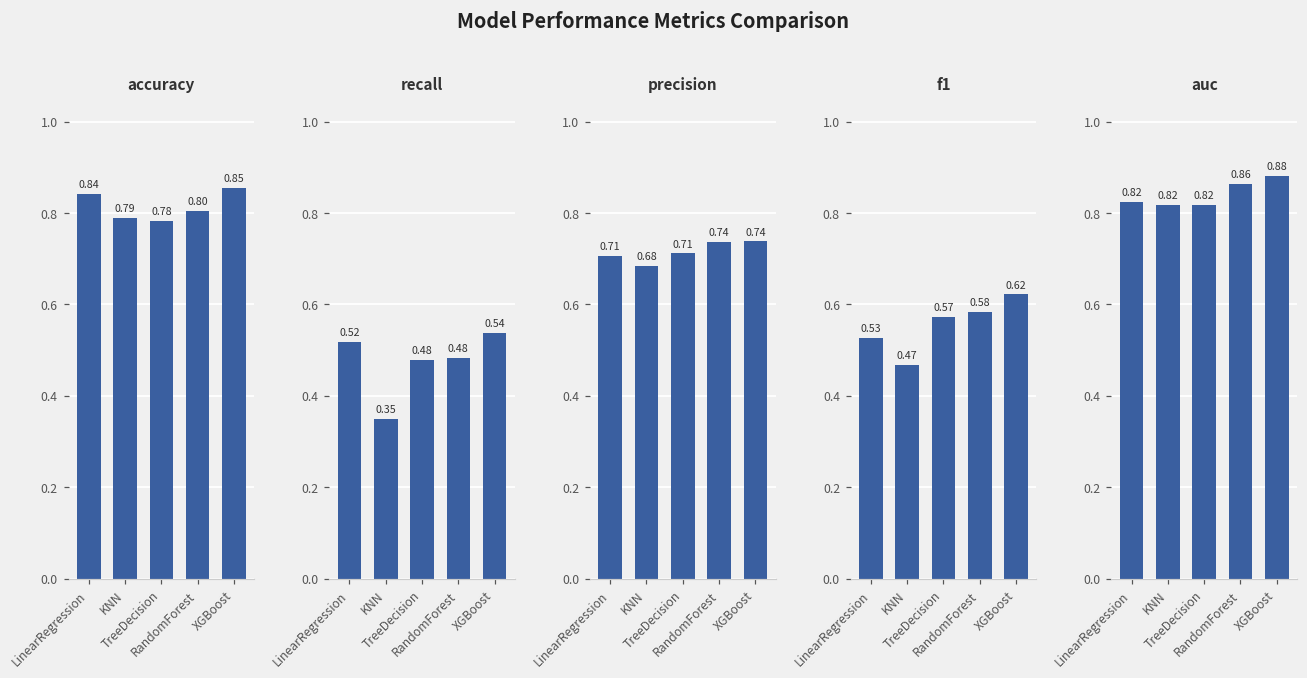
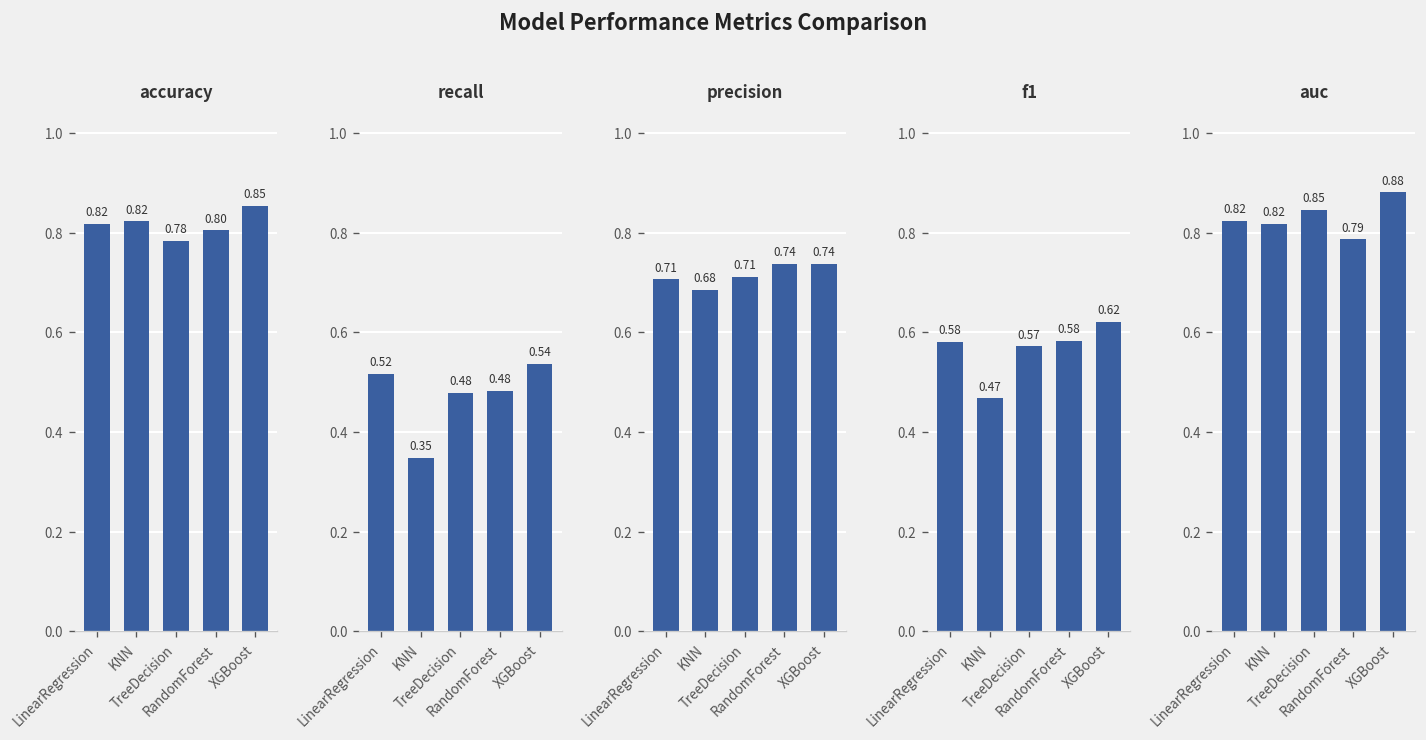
accuracy, LinearRegression: 0.84 -> 0.82
accuracy, KNN: 0.79 -> 0.82
f1, LinearRegression: 0.53 -> 0.58
auc, TreeDecision: 0.82 -> 0.85
auc, RandomForest: 0.86 -> 0.79
